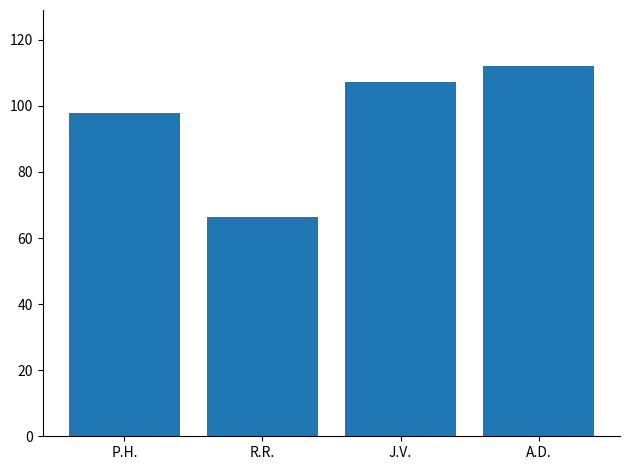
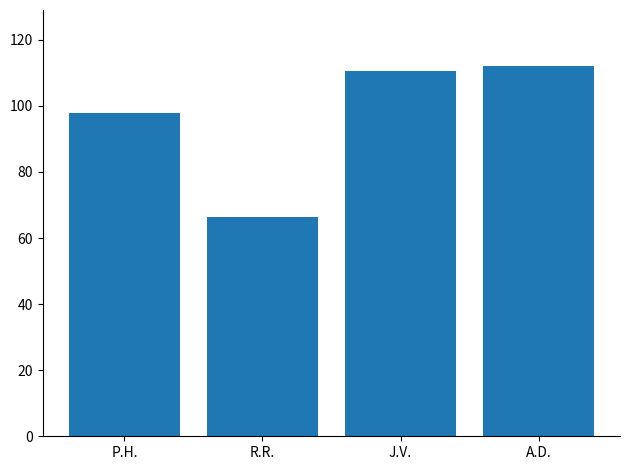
J.V.: 107 -> 111
